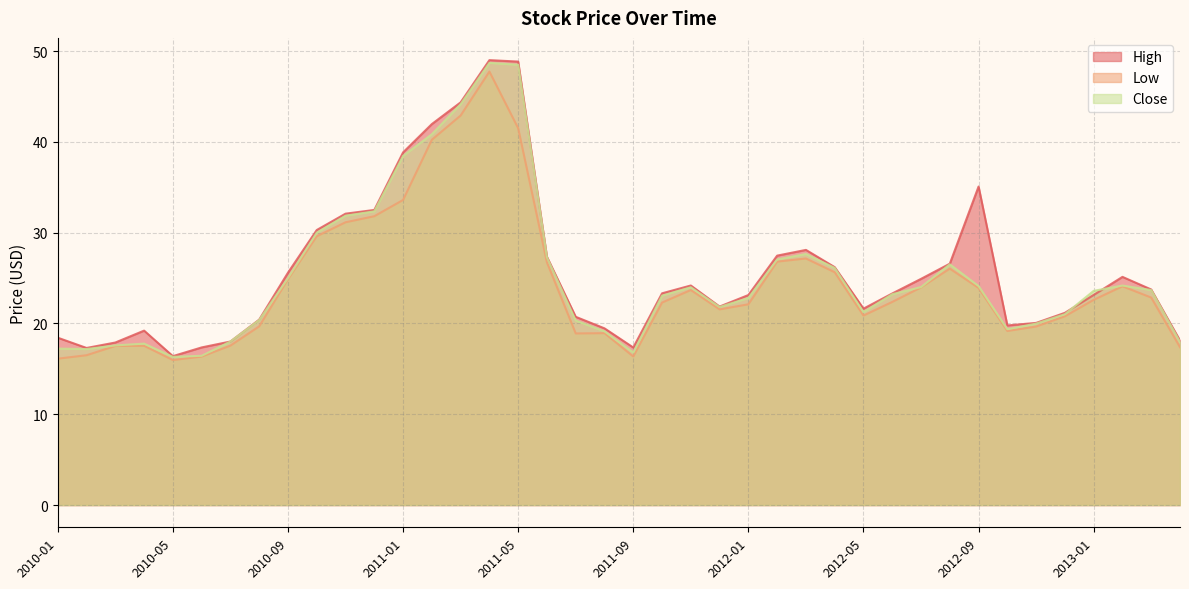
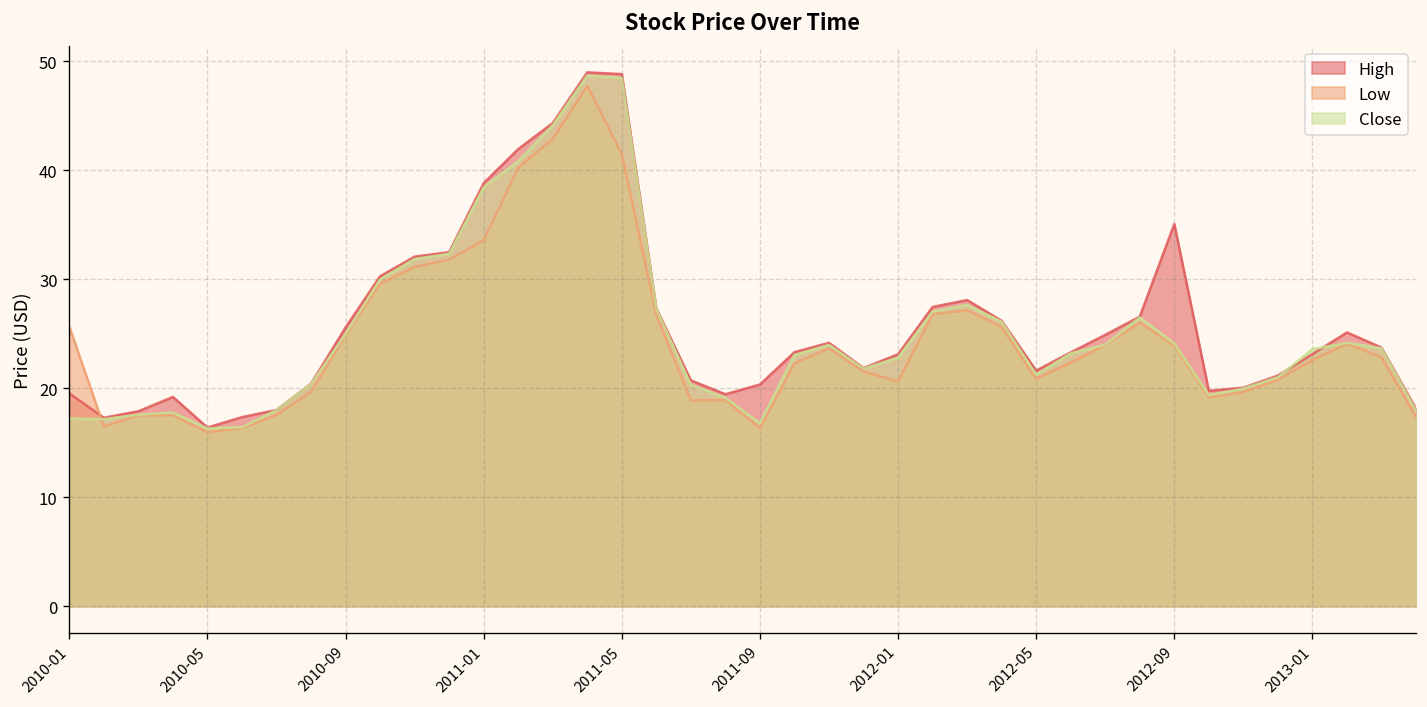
High, 2010-01: 18 -> 20
Low, 2010-01: 16 -> 26
High, 2011-09: 17 -> 20
Low, 2012-01: 22 -> 21
